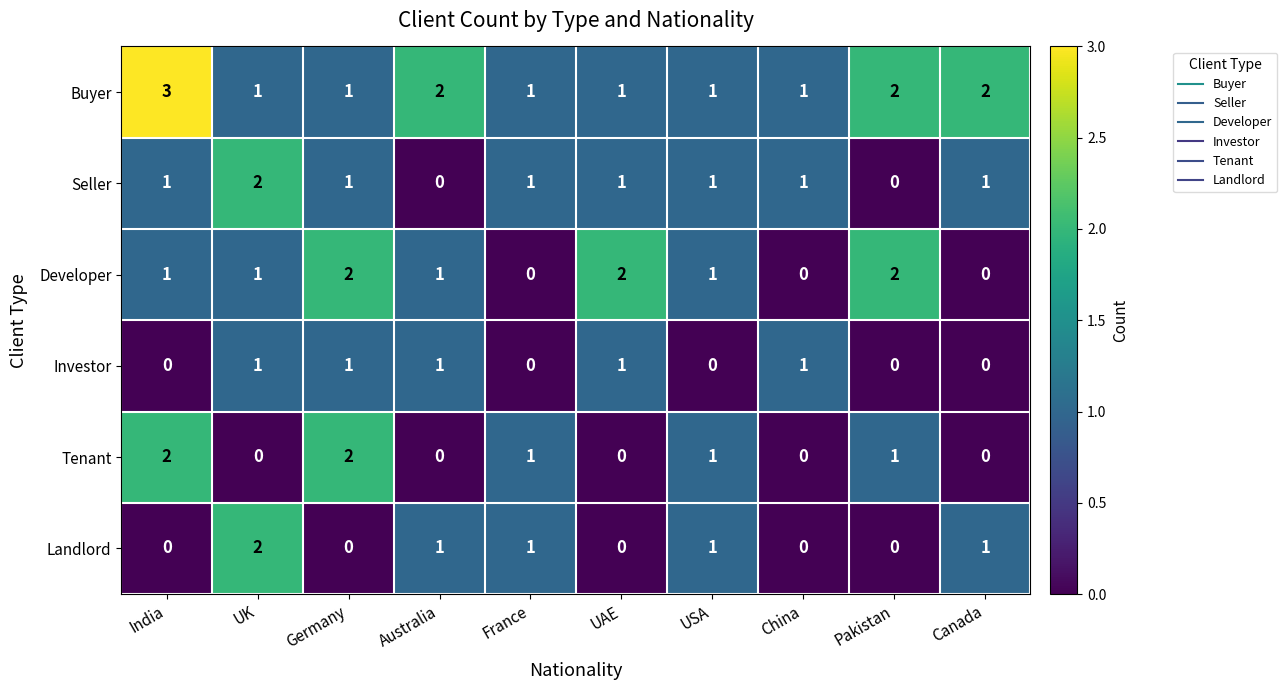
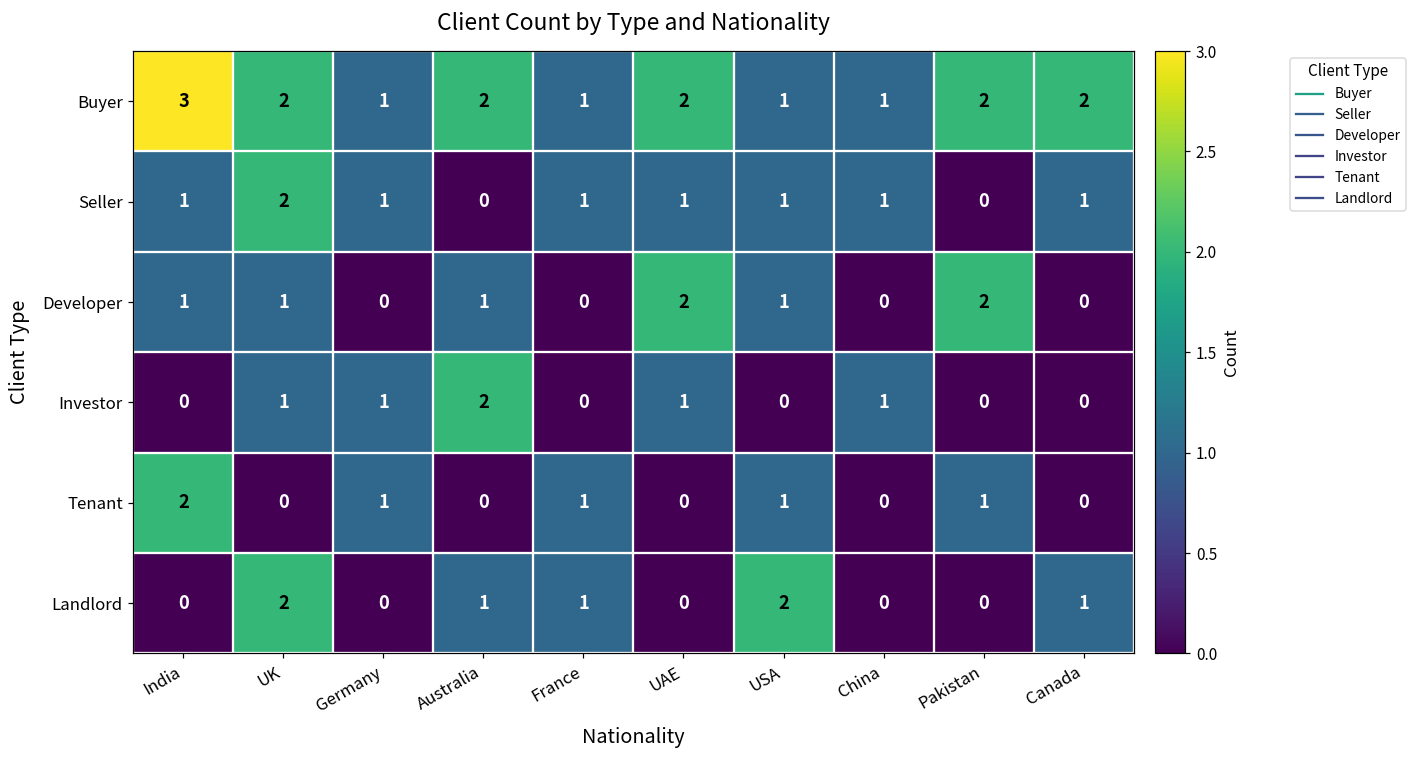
Buyer, UK: 1 -> 2
Buyer, UAE: 1 -> 2
Developer, Germany: 2 -> 0
Investor, Australia: 1 -> 2
Tenant, Germany: 2 -> 1
Landlord, USA: 1 -> 2
